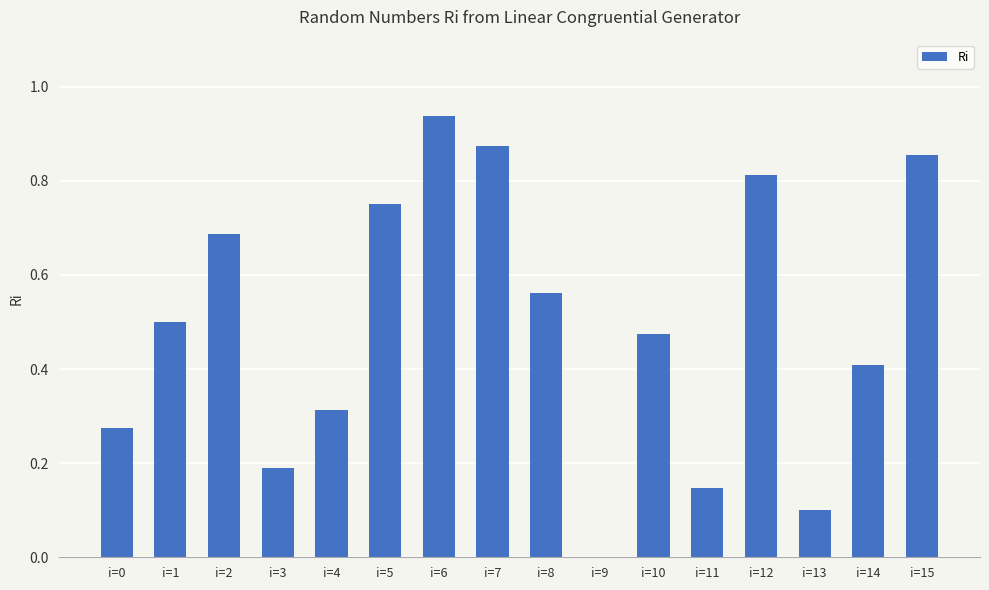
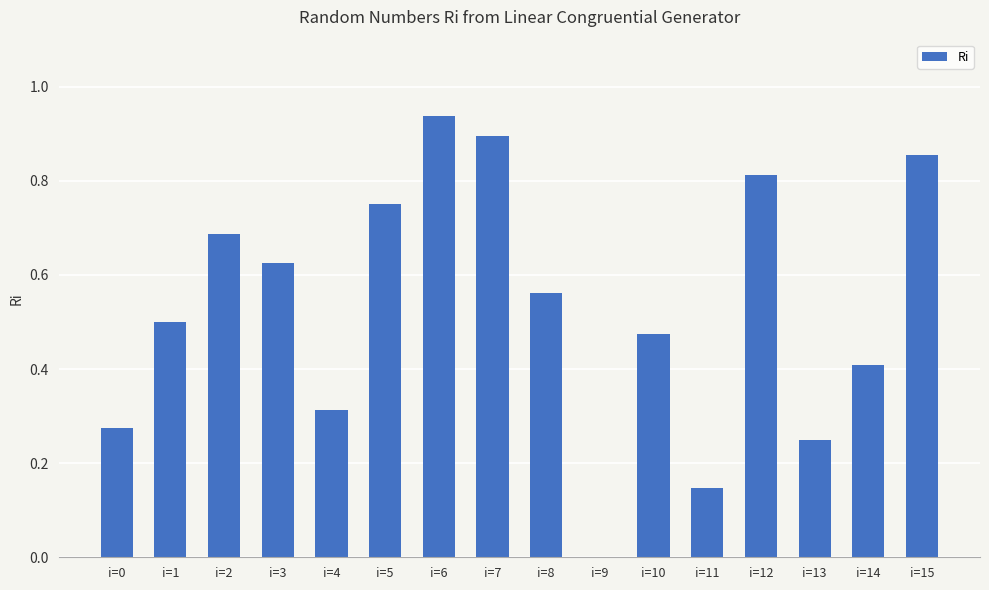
i=3: 0.19 -> 0.63
i=7: 0.88 -> 0.90
i=13: 0.10 -> 0.25
